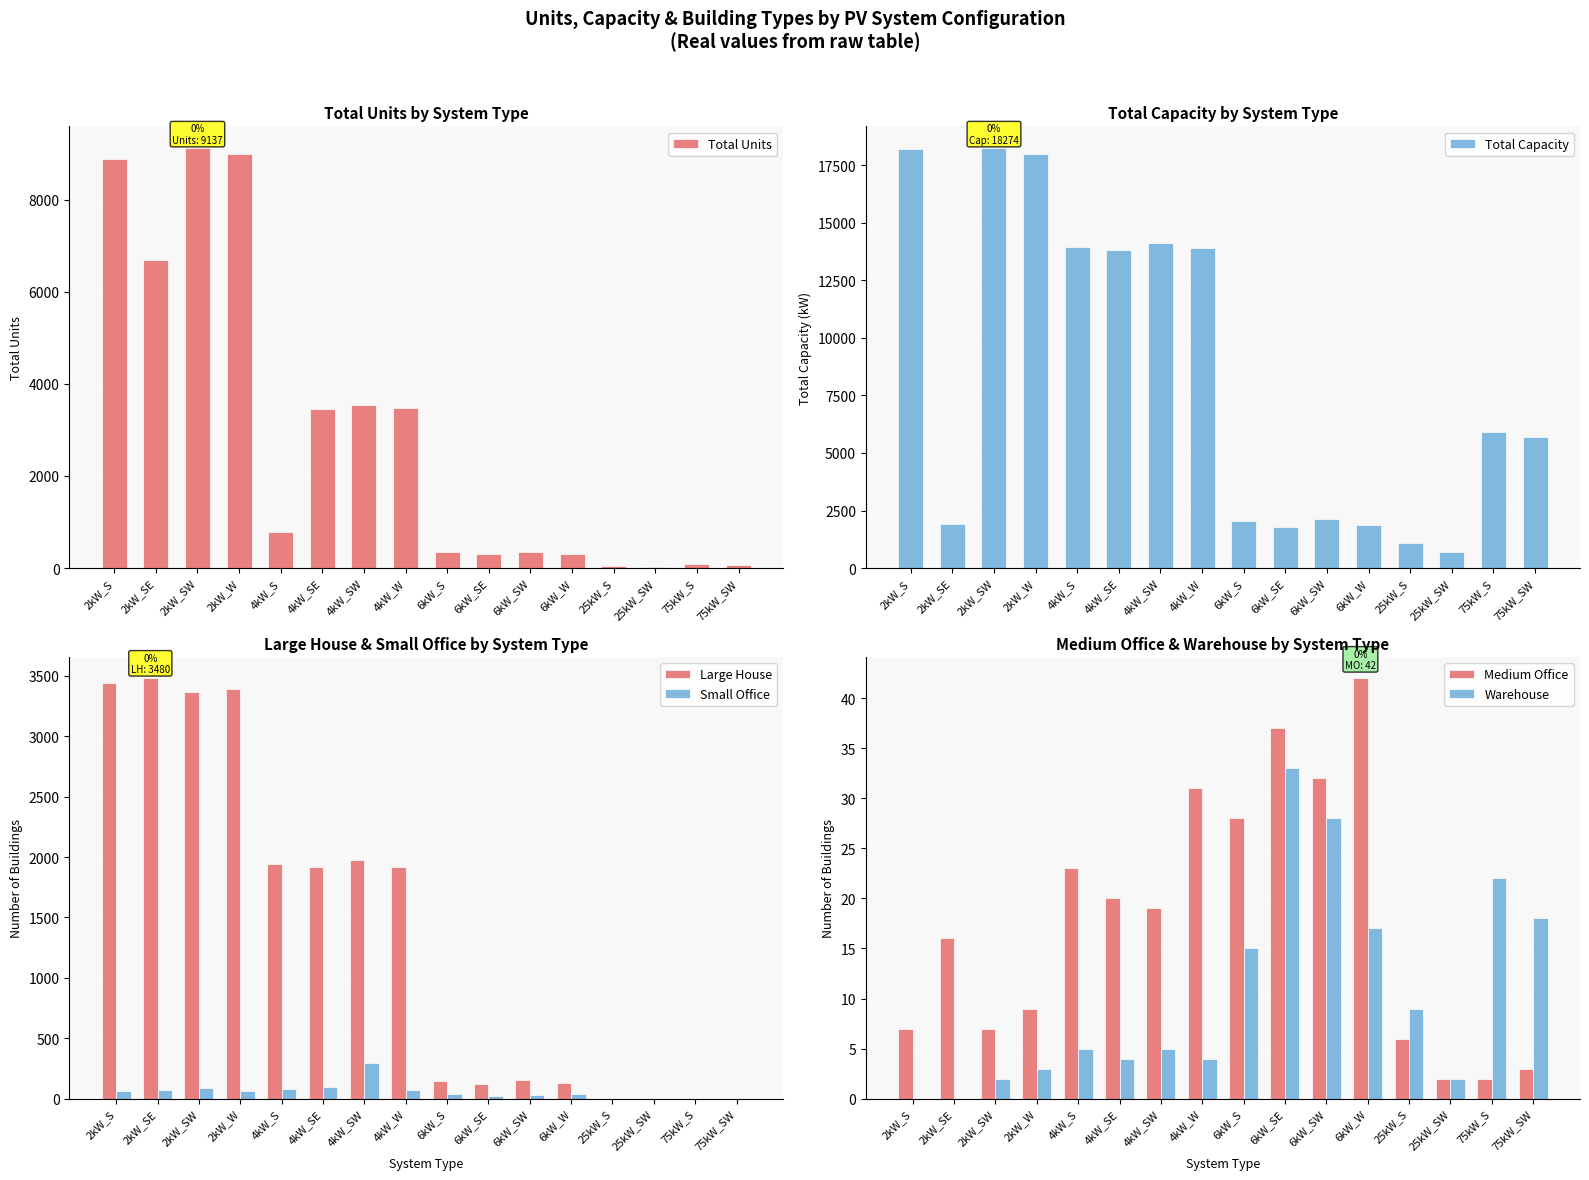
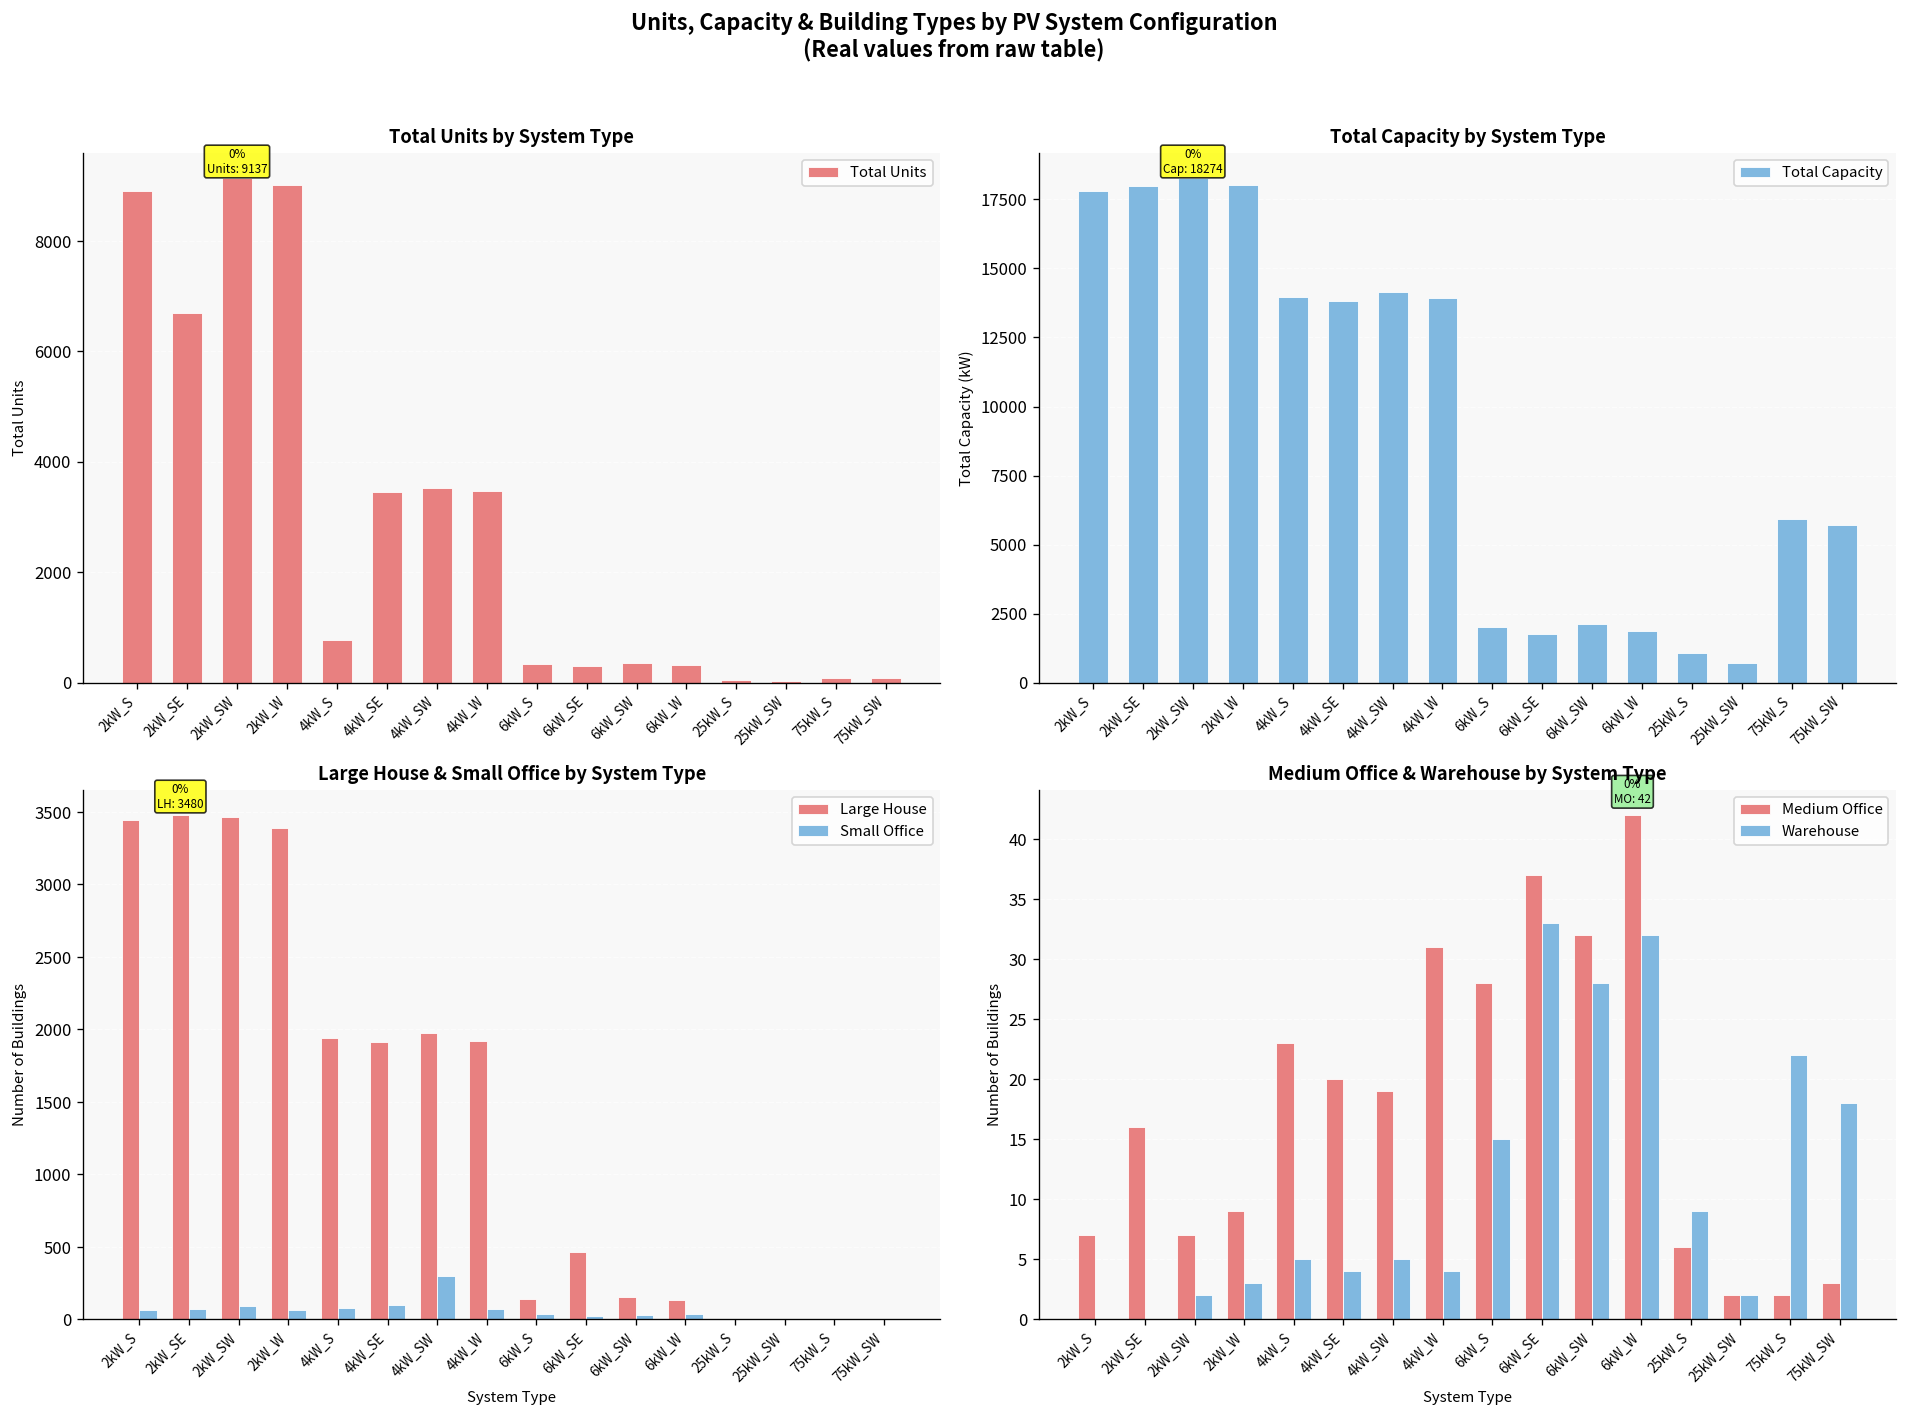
Total Capacity by System Type, 2kW_S: 18200 -> 17800
Total Capacity by System Type, 2kW_SE: 1900 -> 18000
Large House & Small Office by System Type, Large House, 2kW_SW: 3370 -> 3460
Large House & Small Office by System Type, Large House, 6kW_SE: 120 -> 470
Medium Office & Warehouse by System Type, Warehouse, 6kW_W: 17 -> 32
